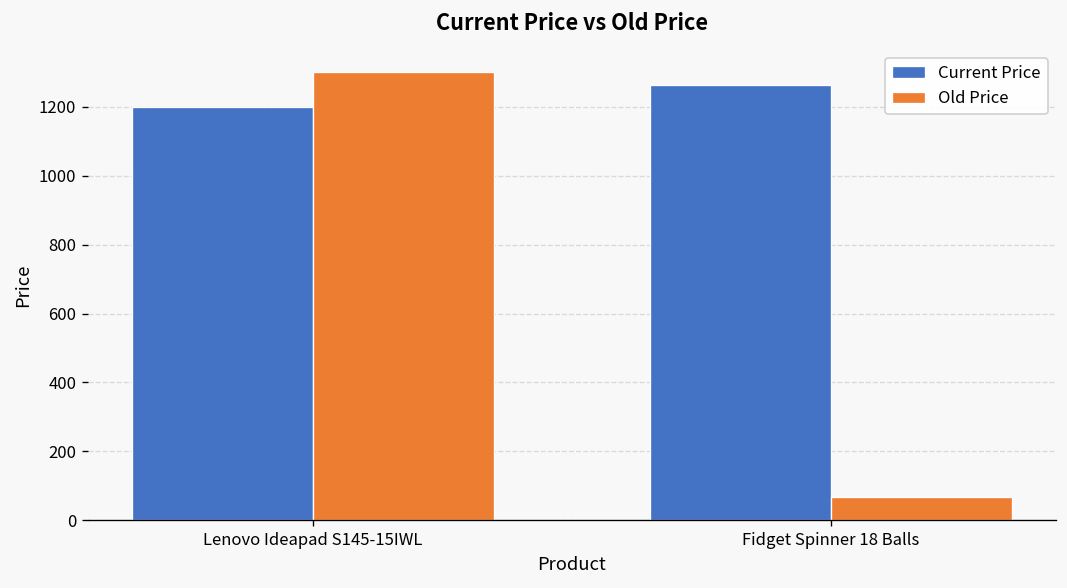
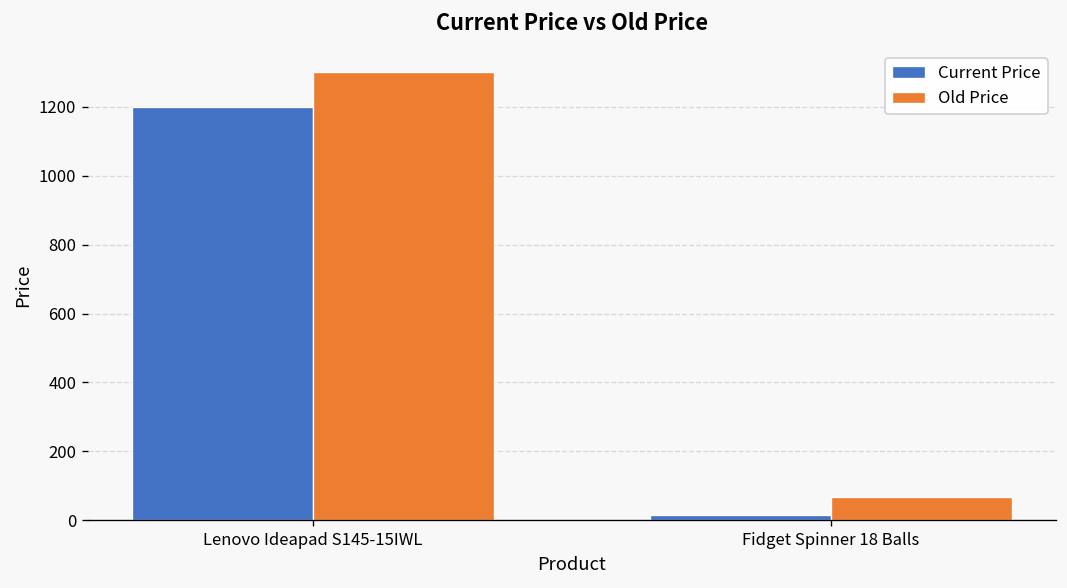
Current Price, Fidget Spinner 18 Balls: 1260 -> 20
